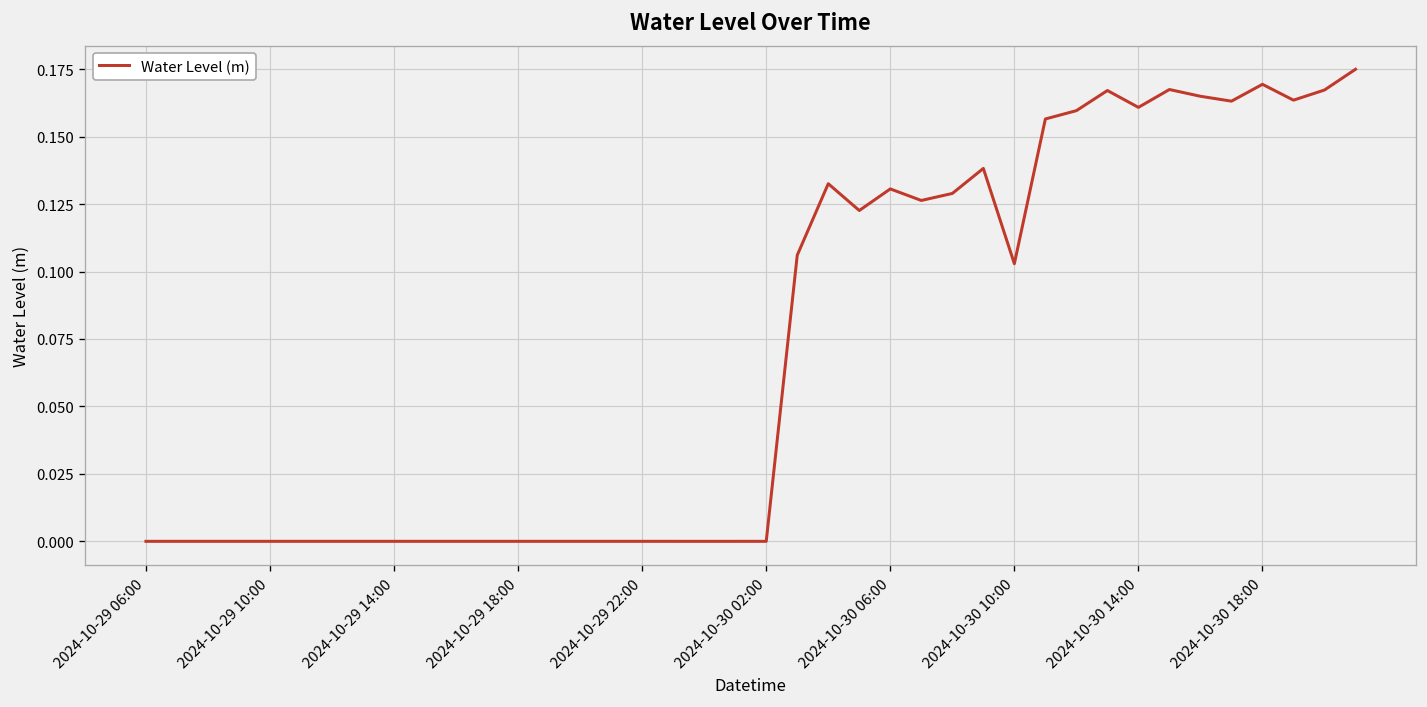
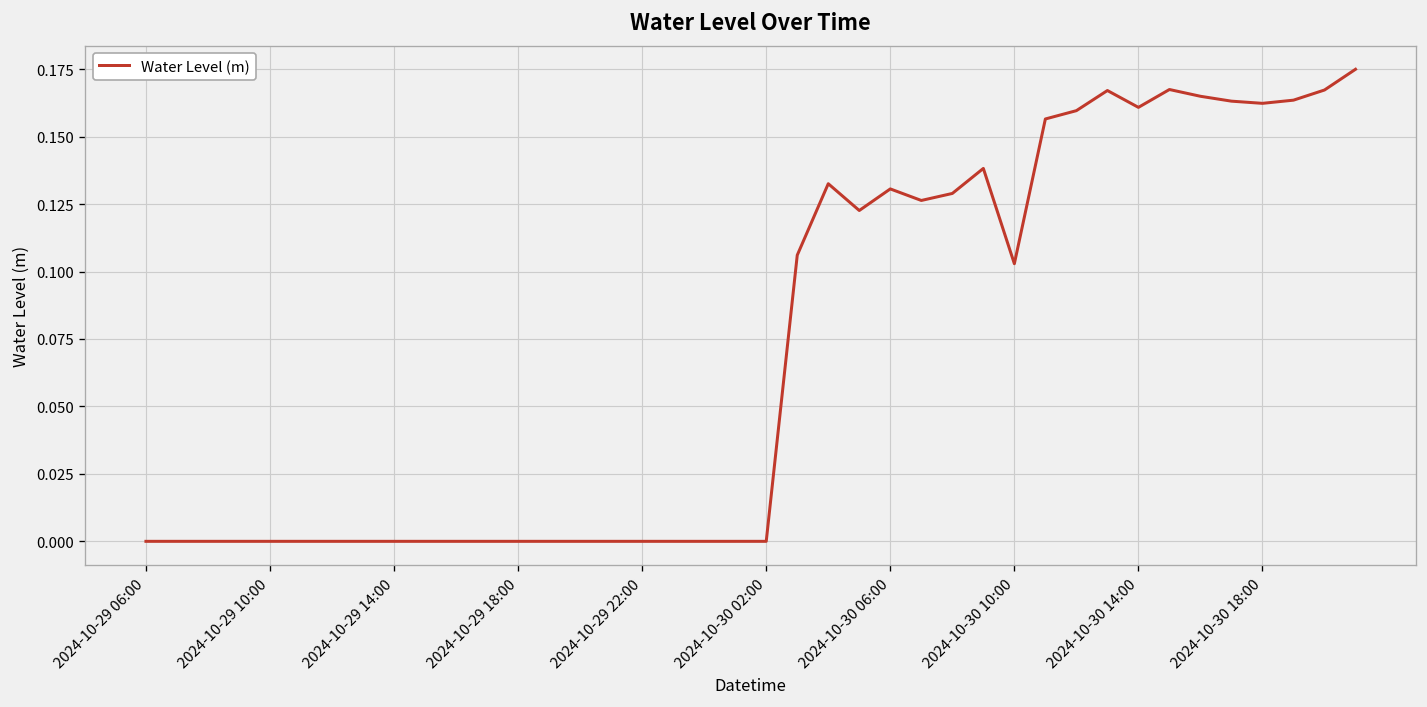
2024-10-30 18:00: 0.169 -> 0.162
